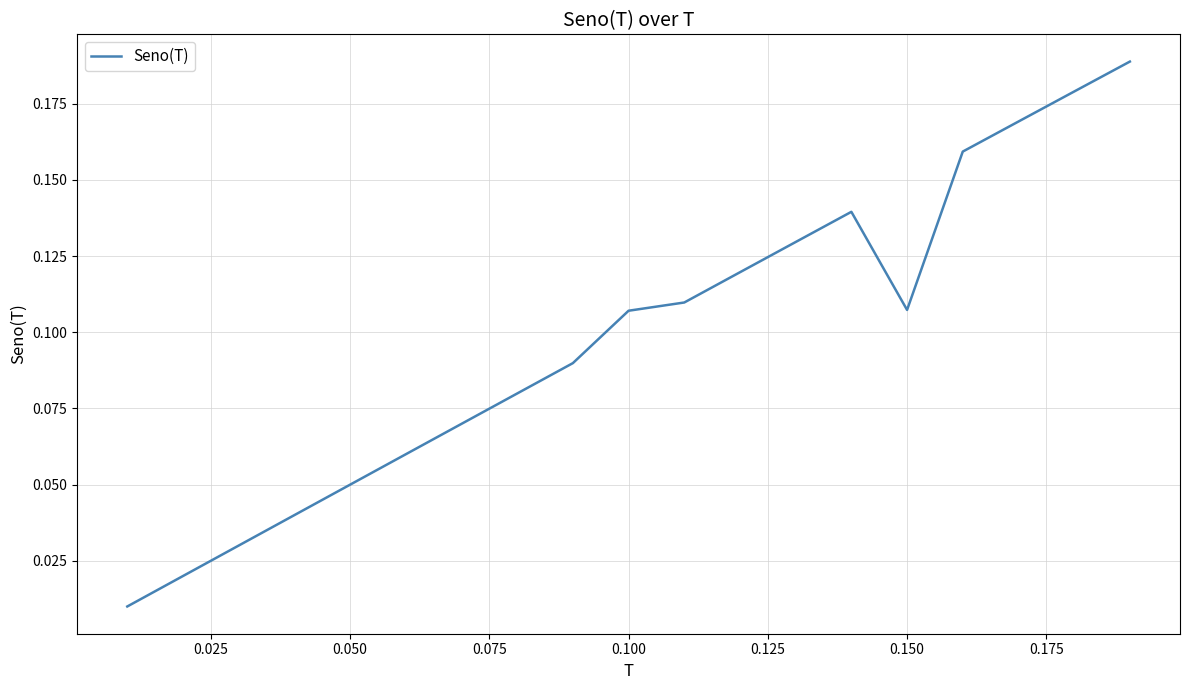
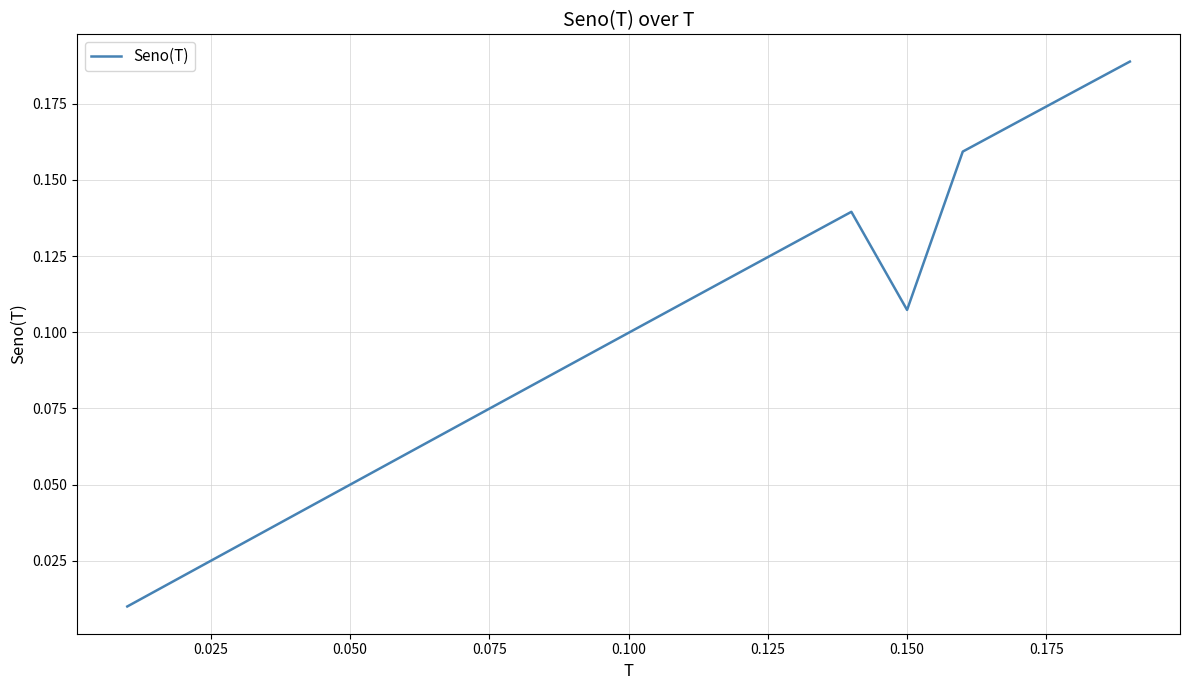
0.100: 0.107 -> 0.100
